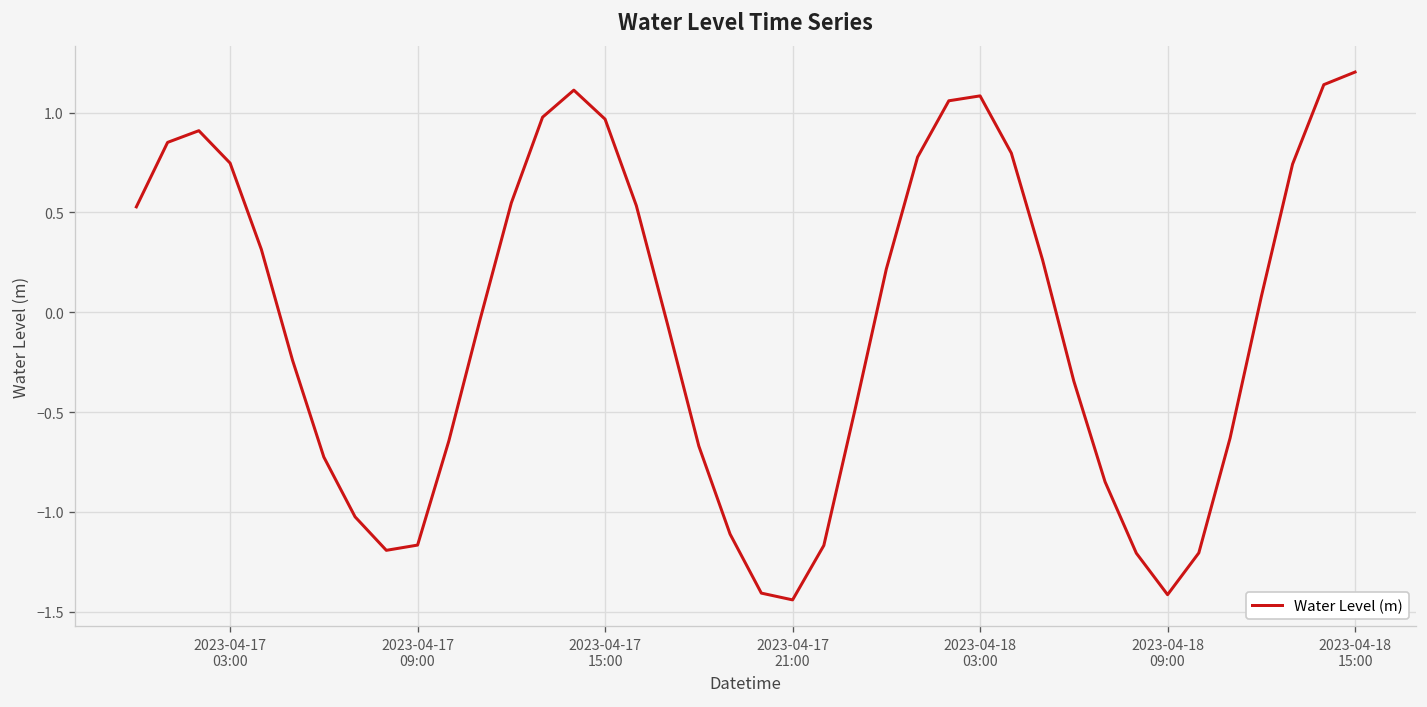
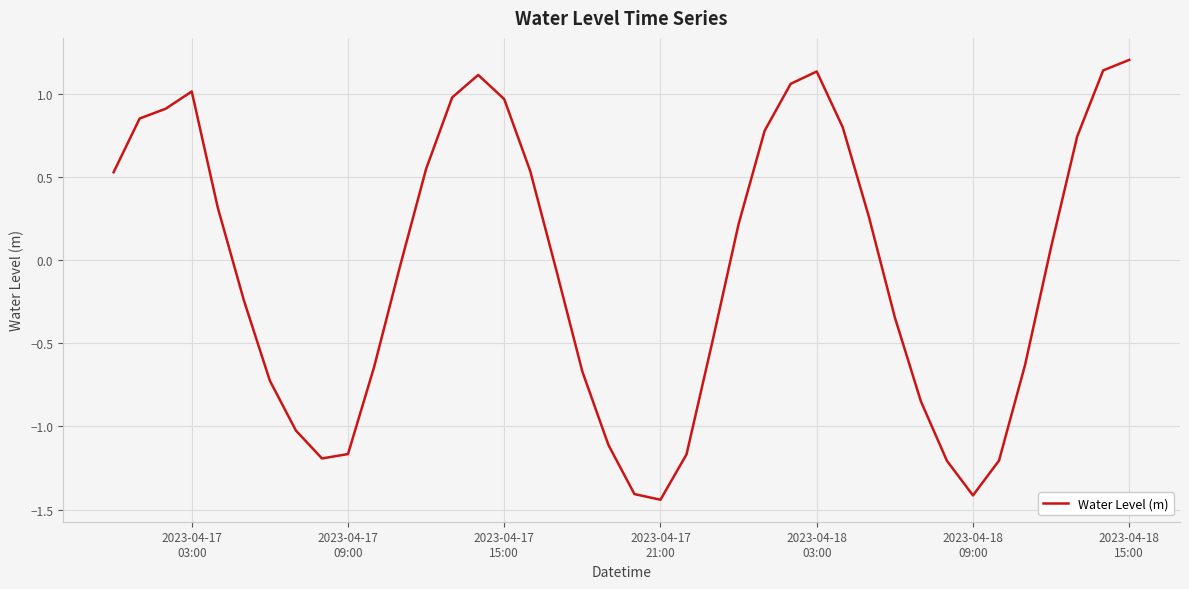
2023-04-17 03:00: 0.75 -> 1.01
2023-04-18 03:00: 1.08 -> 1.13
